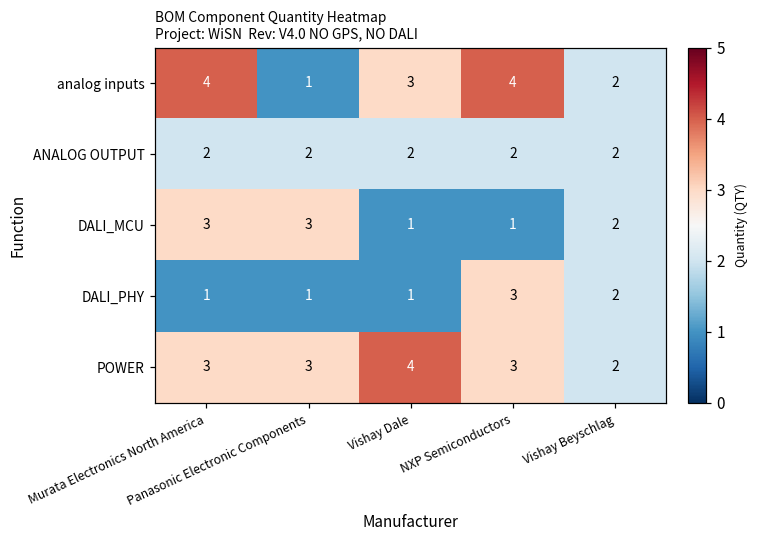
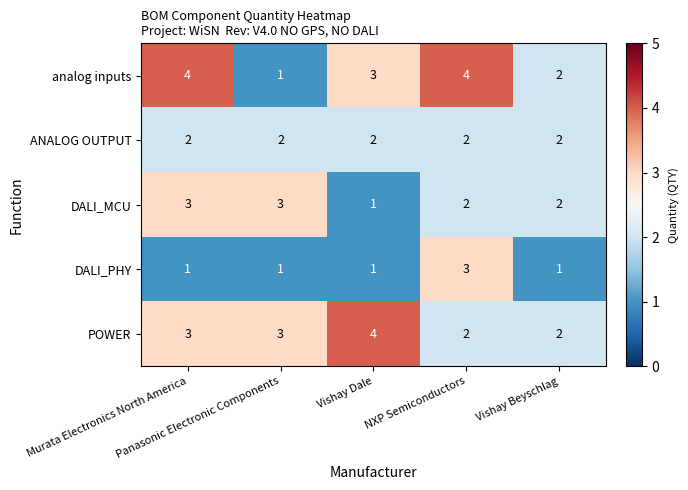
DALI_MCU, NXP Semiconductors: 1 -> 2
DALI_PHY, Vishay Beyschlag: 2 -> 1
POWER, NXP Semiconductors: 3 -> 2
